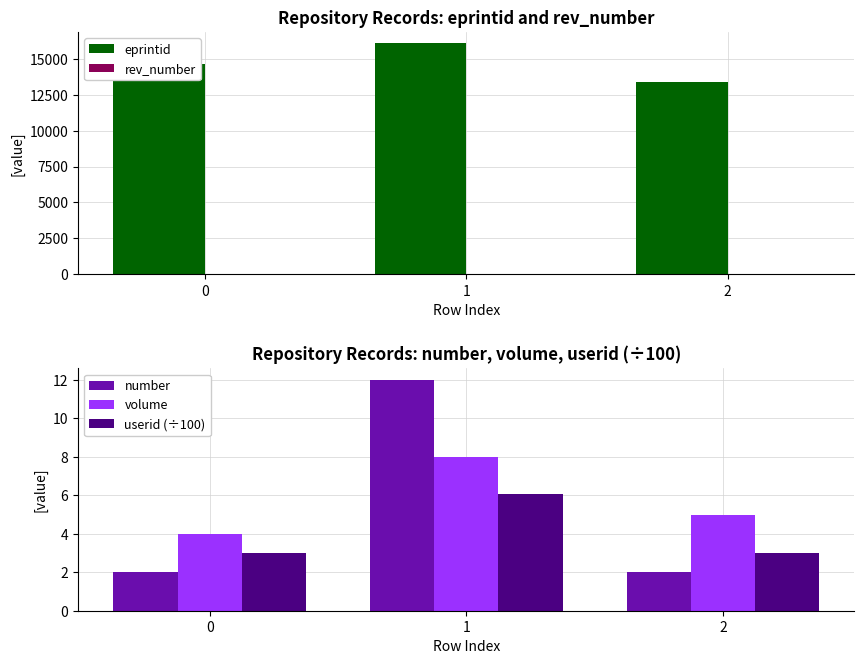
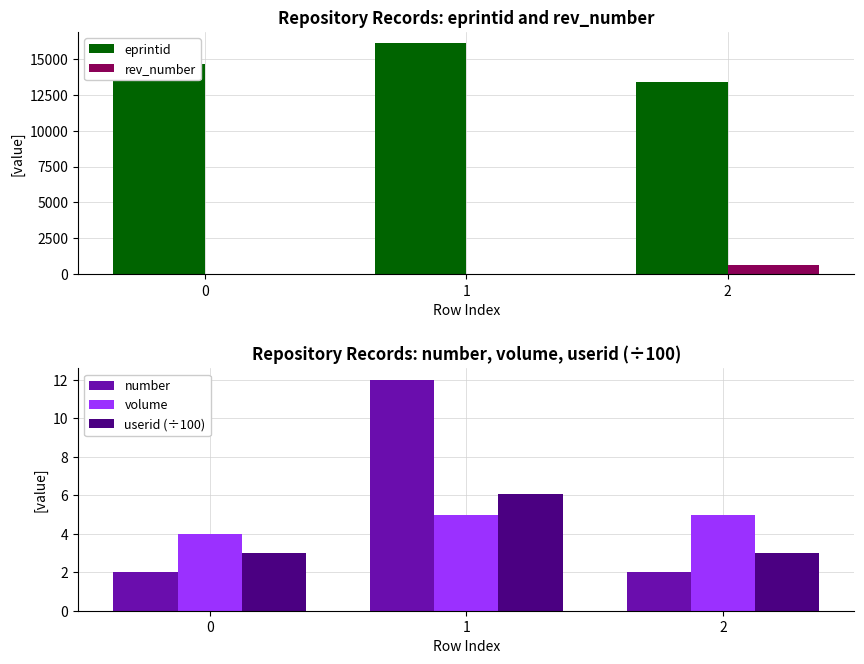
Repository Records: eprintid and rev_number, rev_number, 2: 0 -> 700
Repository Records: number, volume, userid (÷100), volume, 1: 8 -> 5
